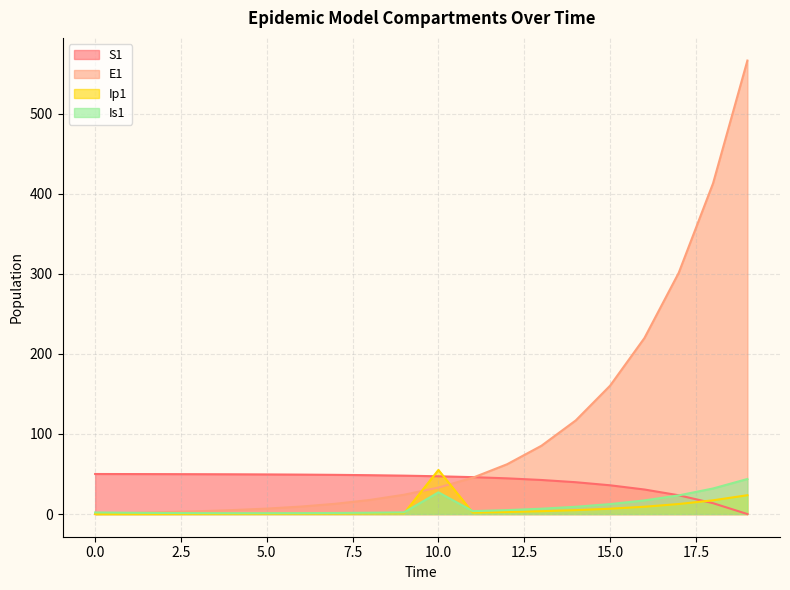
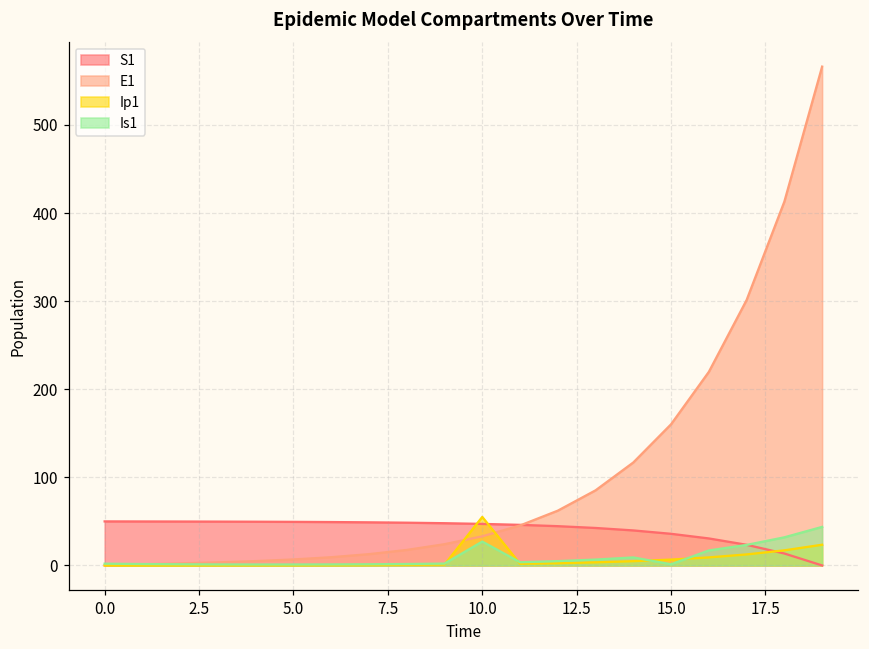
Is1, 15.0: 10 -> 0
